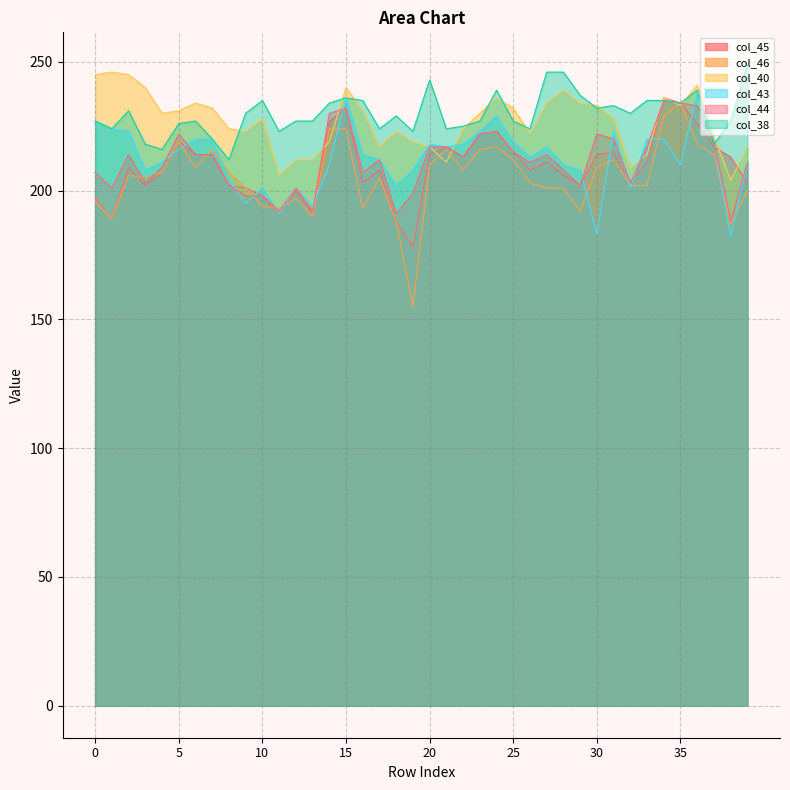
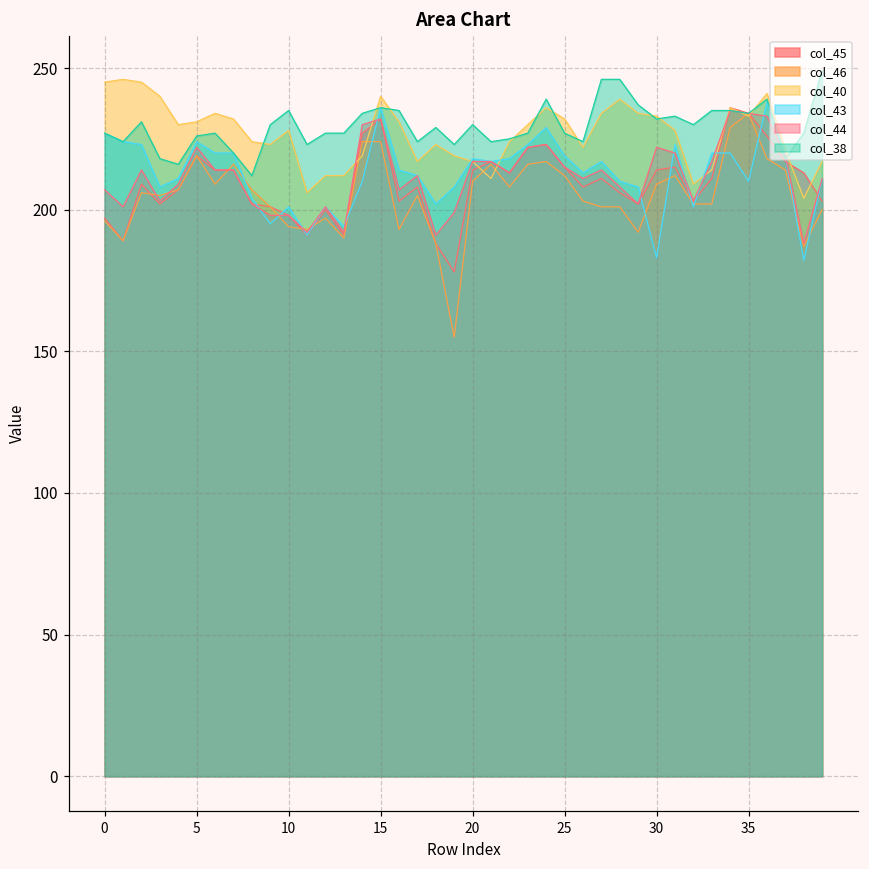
col_43, 5: 216 -> 224
col_38, 20: 243 -> 230
